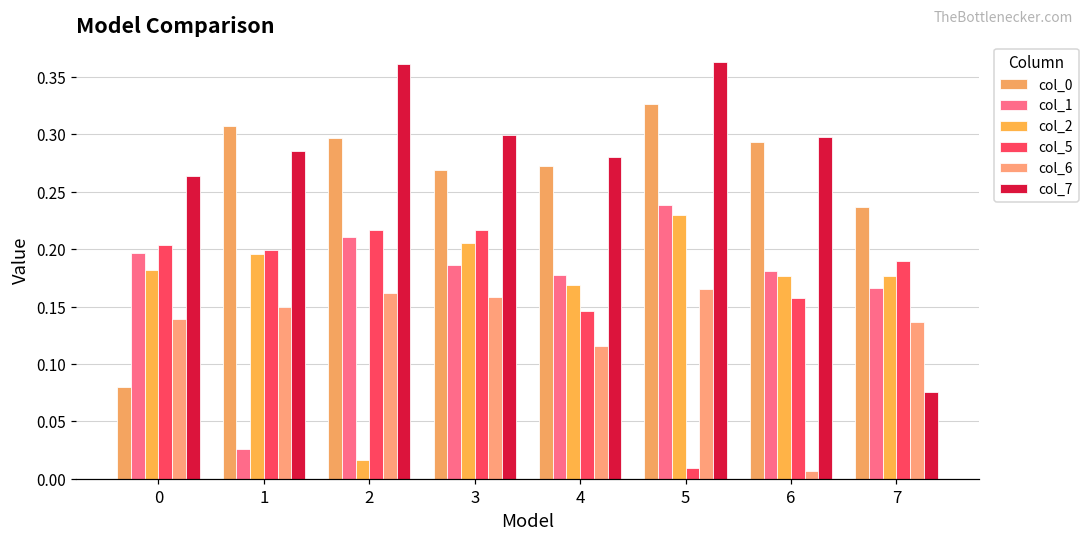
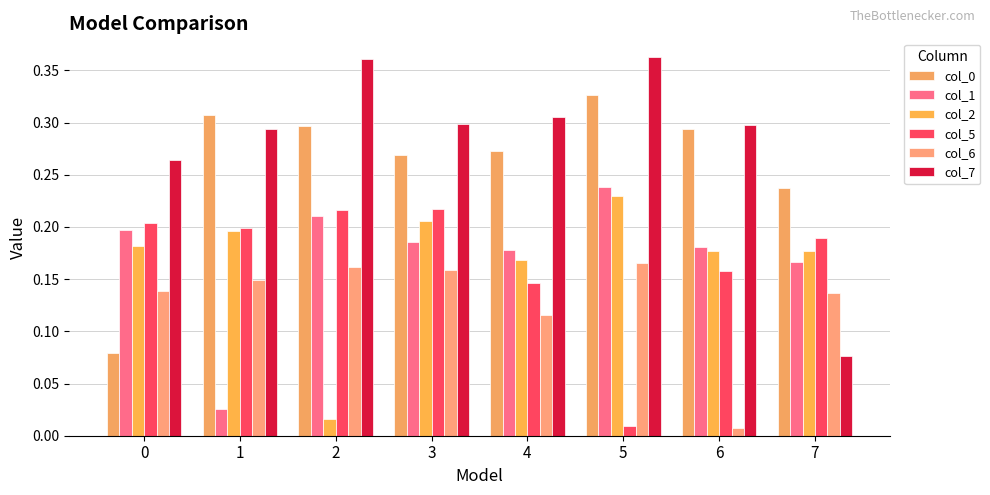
col_7, 1: 0.286 -> 0.294
col_7, 4: 0.280 -> 0.306
